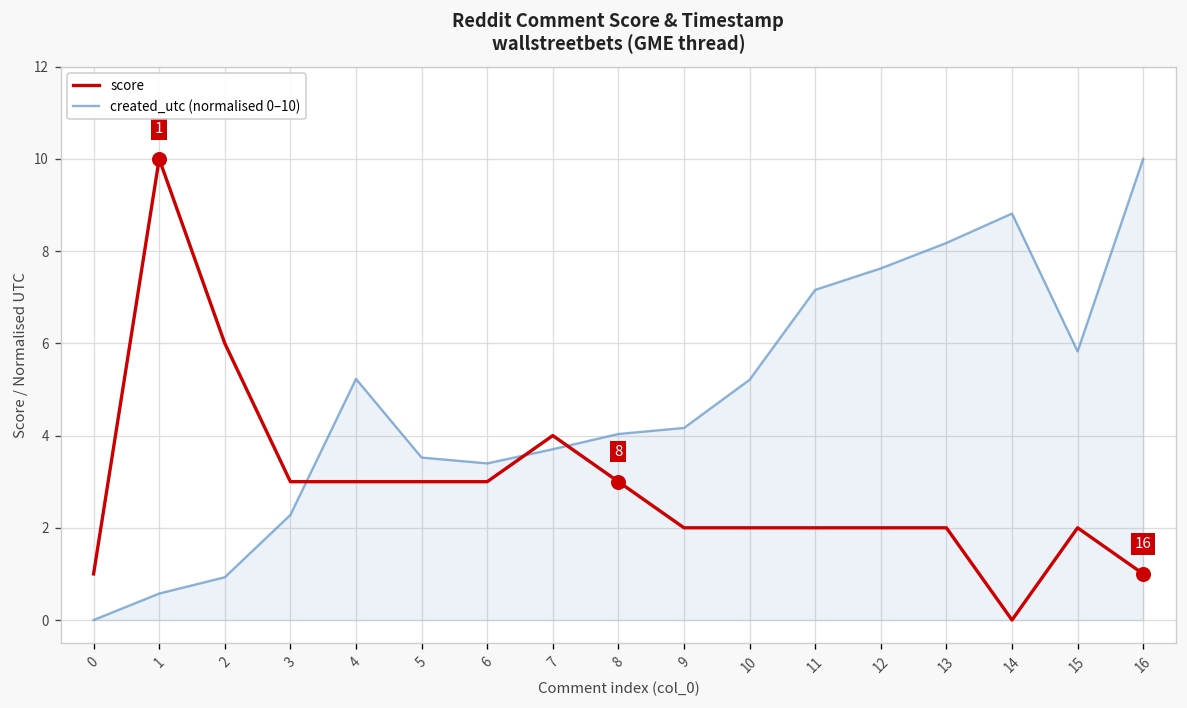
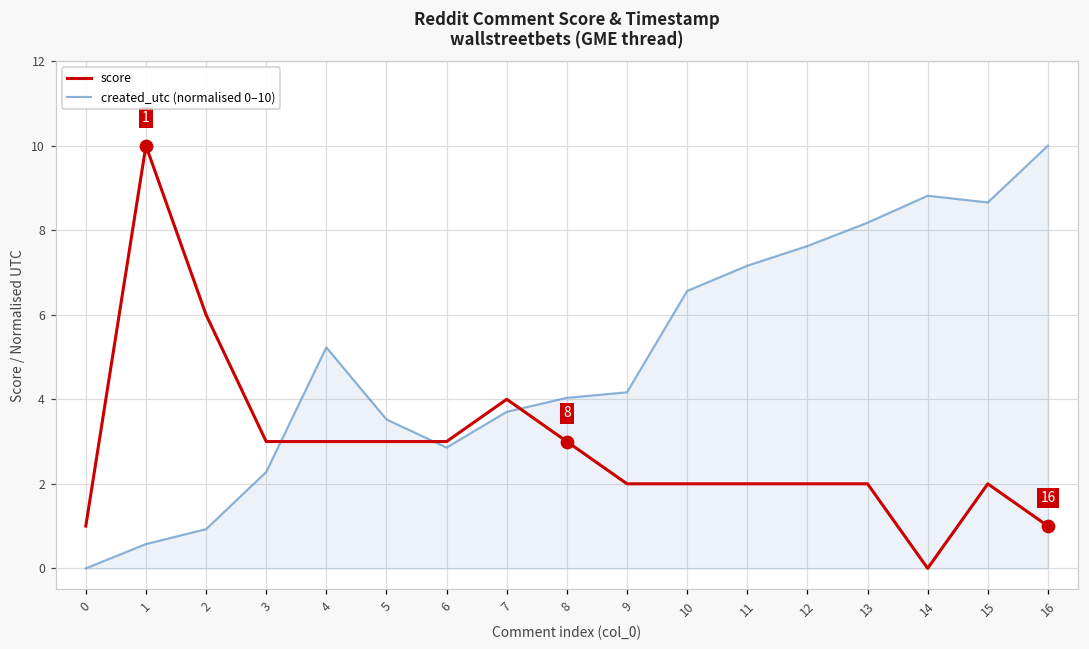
created_utc (normalised 0–10), 6: 3.4 -> 2.9
created_utc (normalised 0–10), 10: 5.2 -> 6.6
created_utc (normalised 0–10), 15: 5.8 -> 8.7
